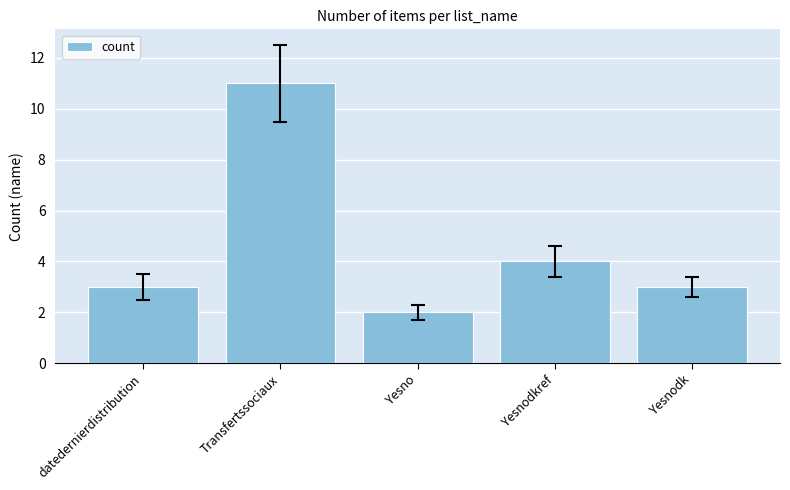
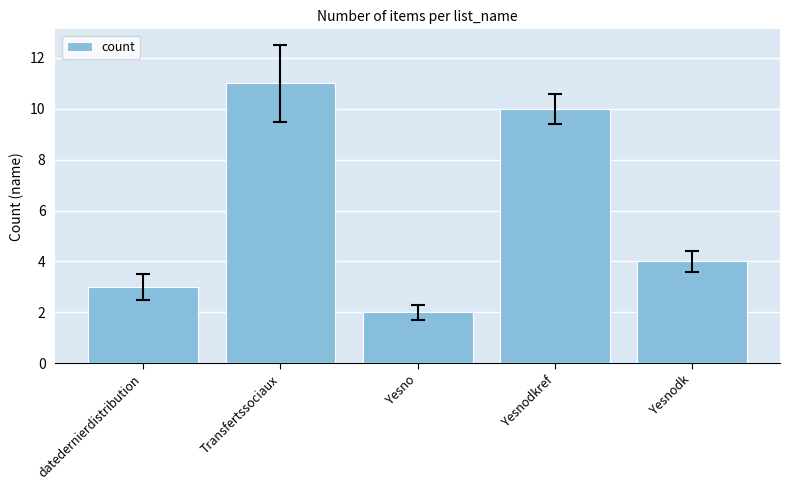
count, Yesnodkref: 4 -> 10
count, Yesnodk: 3 -> 4
